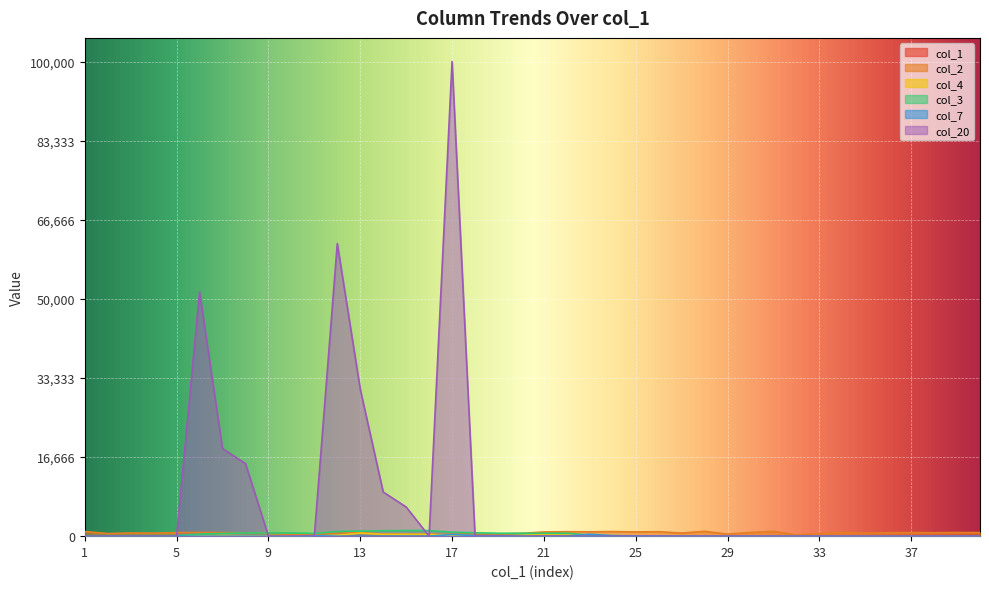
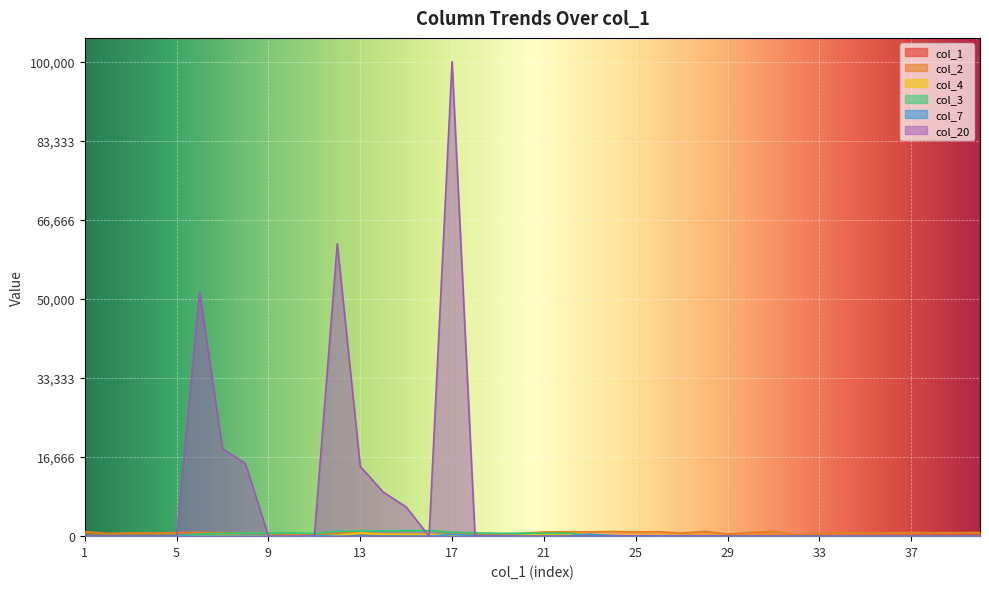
col_20, 13: 31,000 -> 15,000
